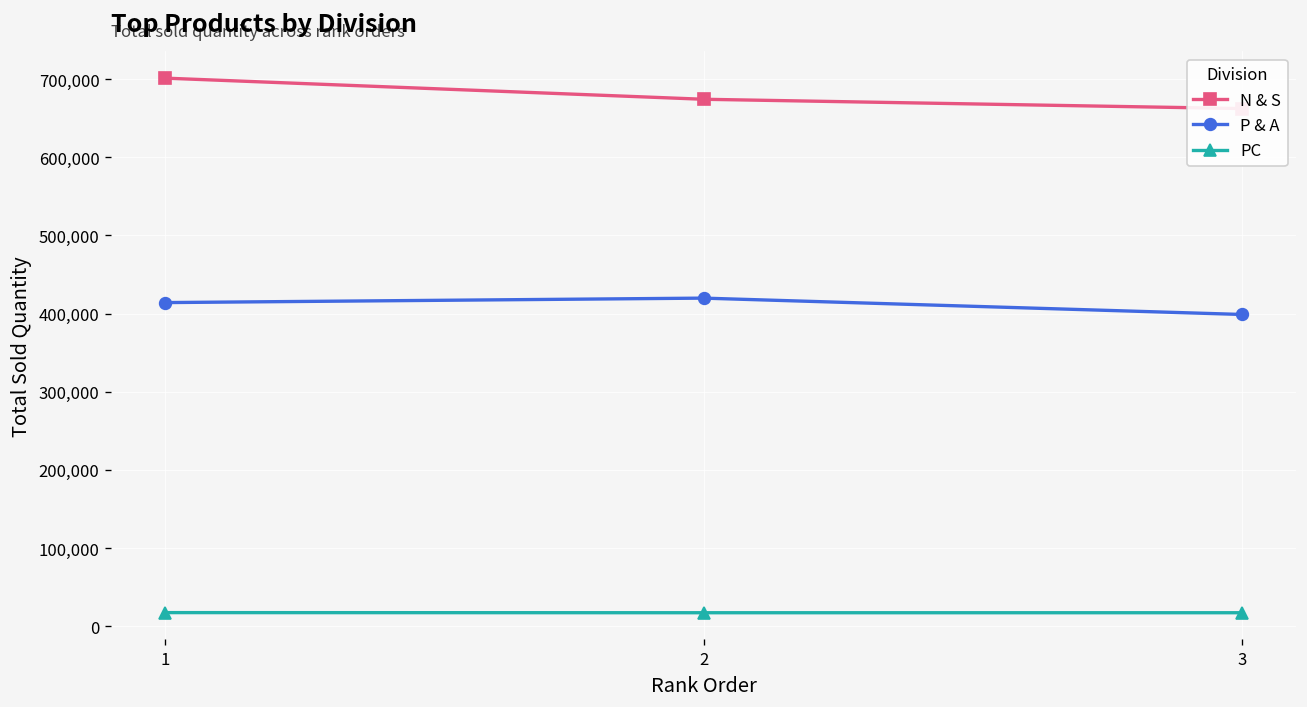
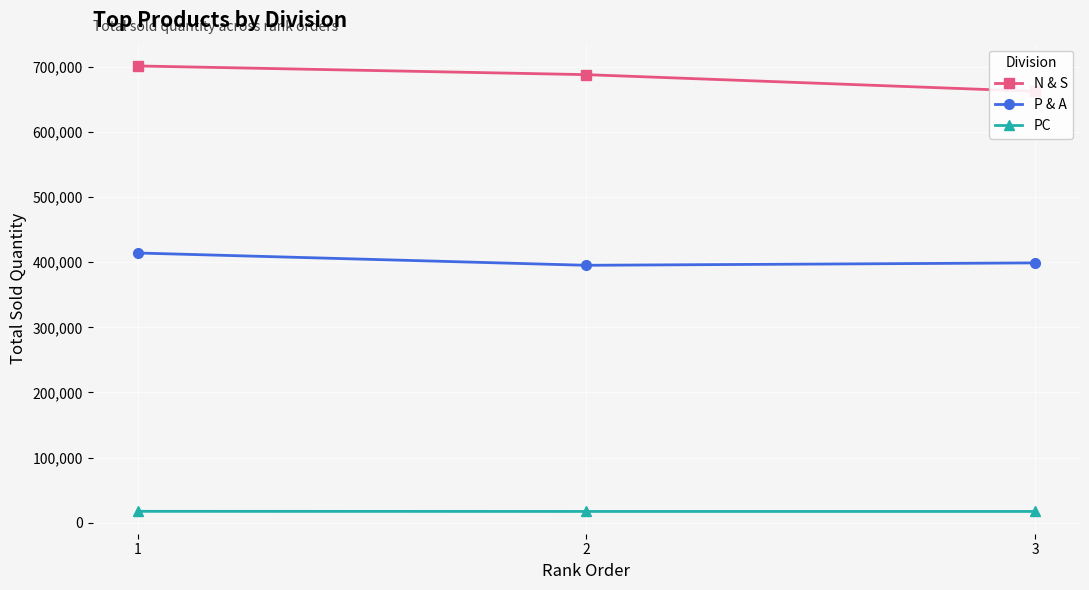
N & S, 2: 670,000 -> 690,000
P & A, 2: 420,000 -> 400,000
